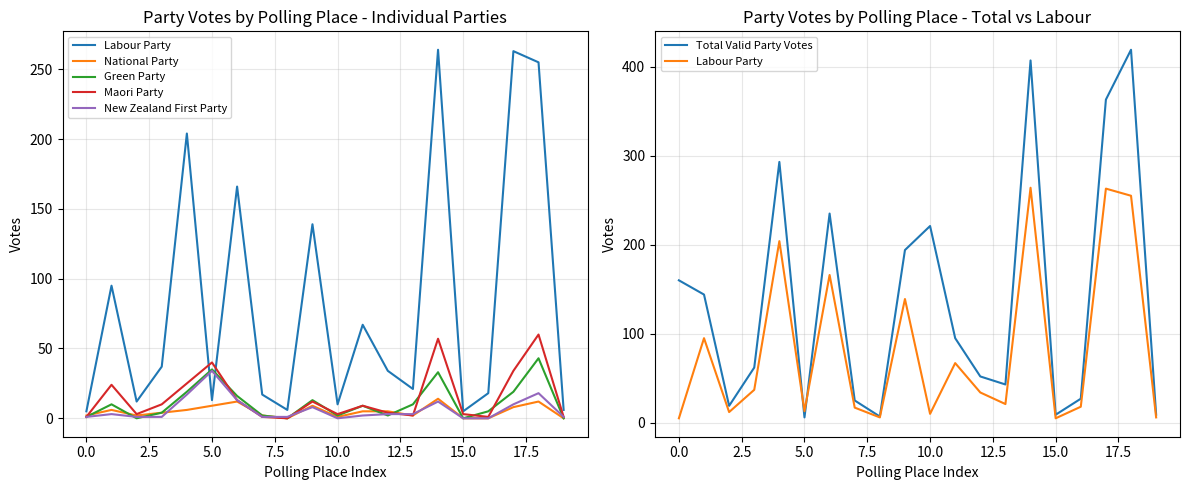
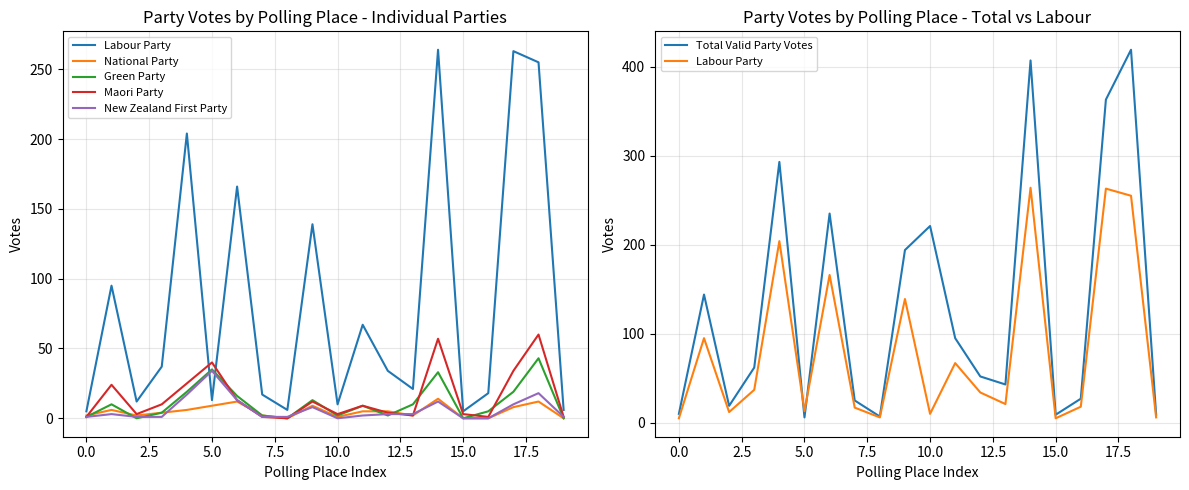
Party Votes by Polling Place - Total vs Labour, Total Valid Party Votes, 0.0: 160 -> 10
